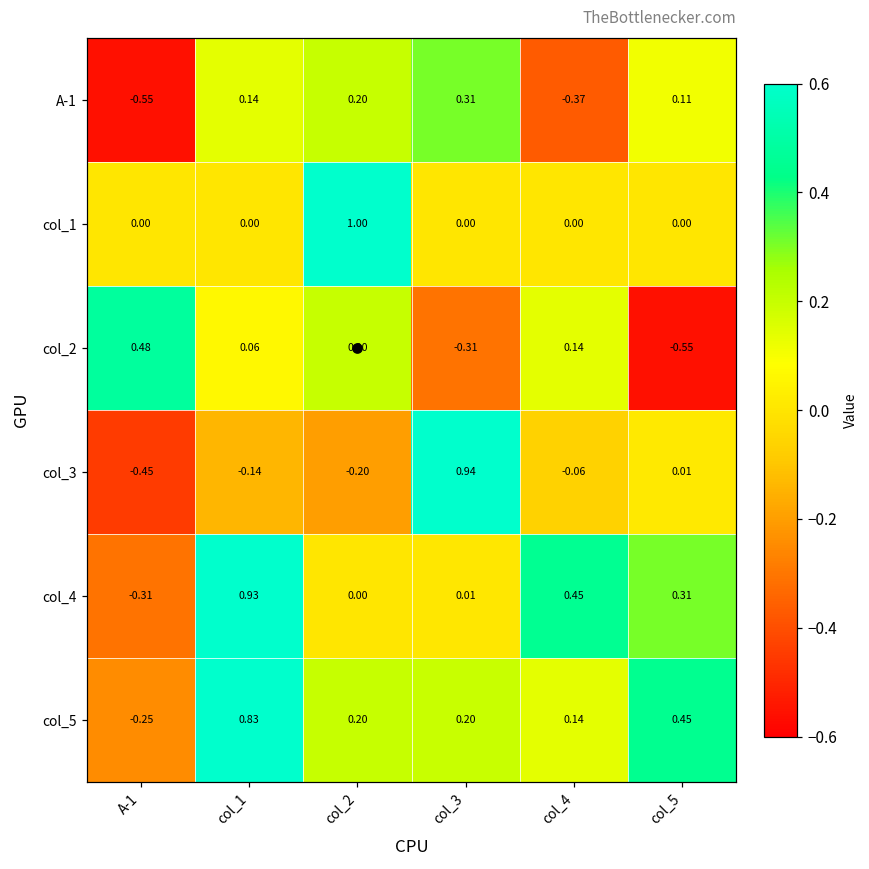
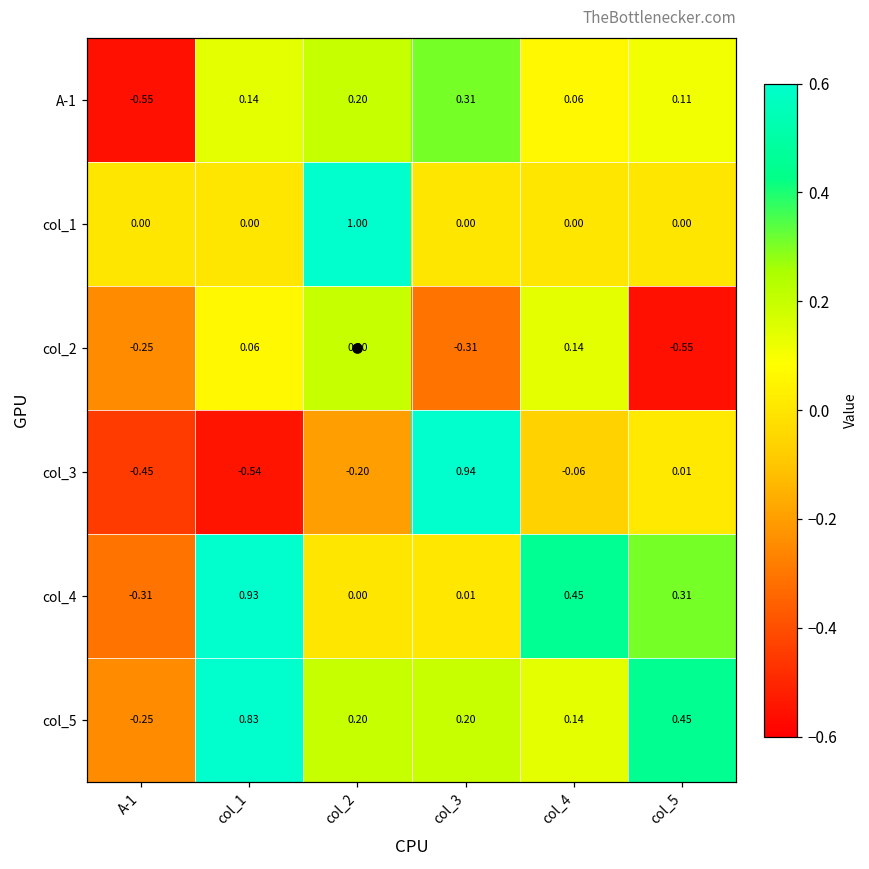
A-1, col_4: -0.37 -> 0.06
col_2, A-1: 0.48 -> -0.25
col_3, col_1: -0.14 -> -0.54
